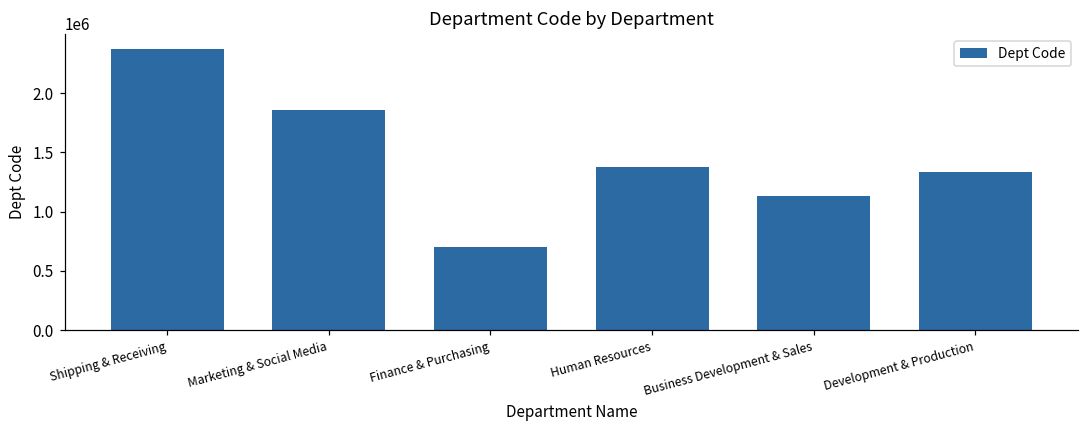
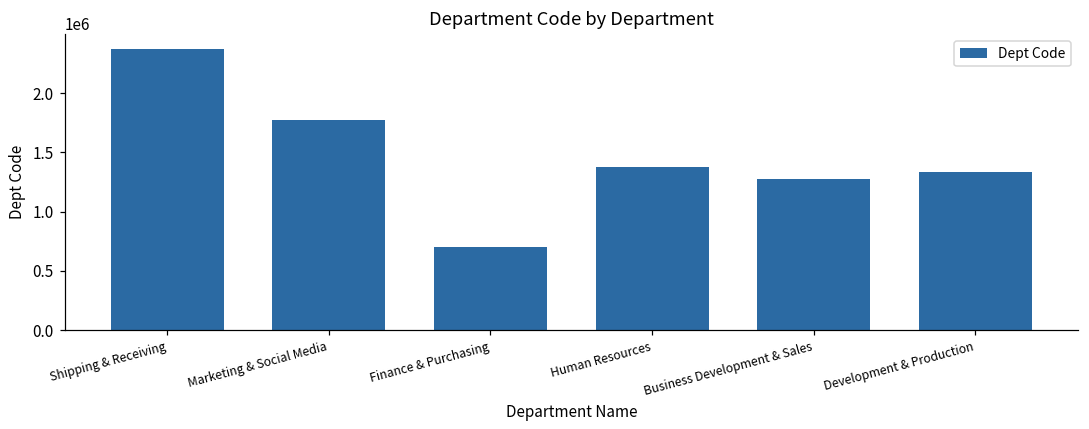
Marketing & Social Media: 1860000 -> 1770000
Business Development & Sales: 1130000 -> 1270000
